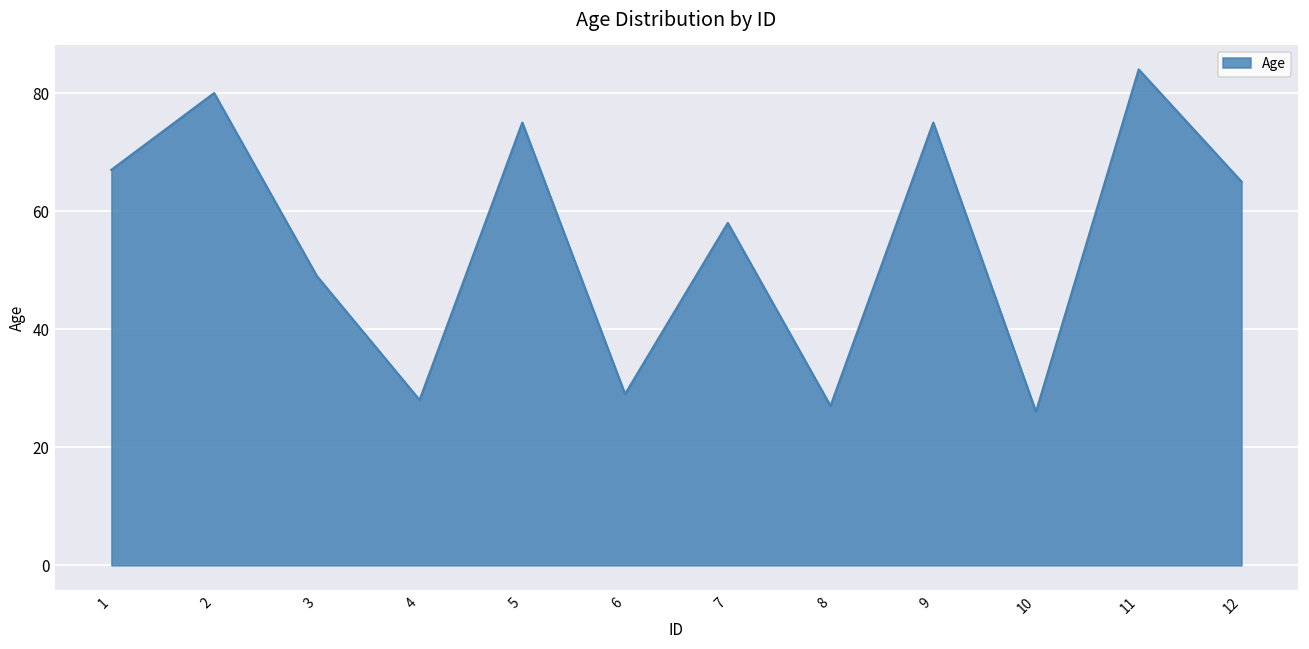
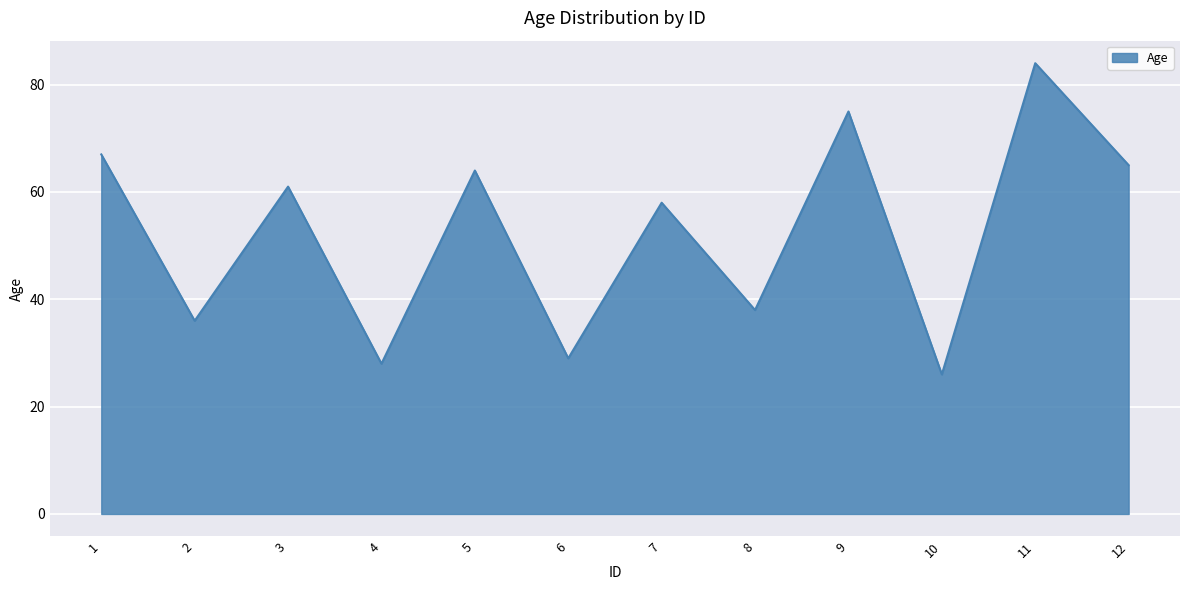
2: 80 -> 36
3: 49 -> 61
5: 75 -> 64
8: 27 -> 38
